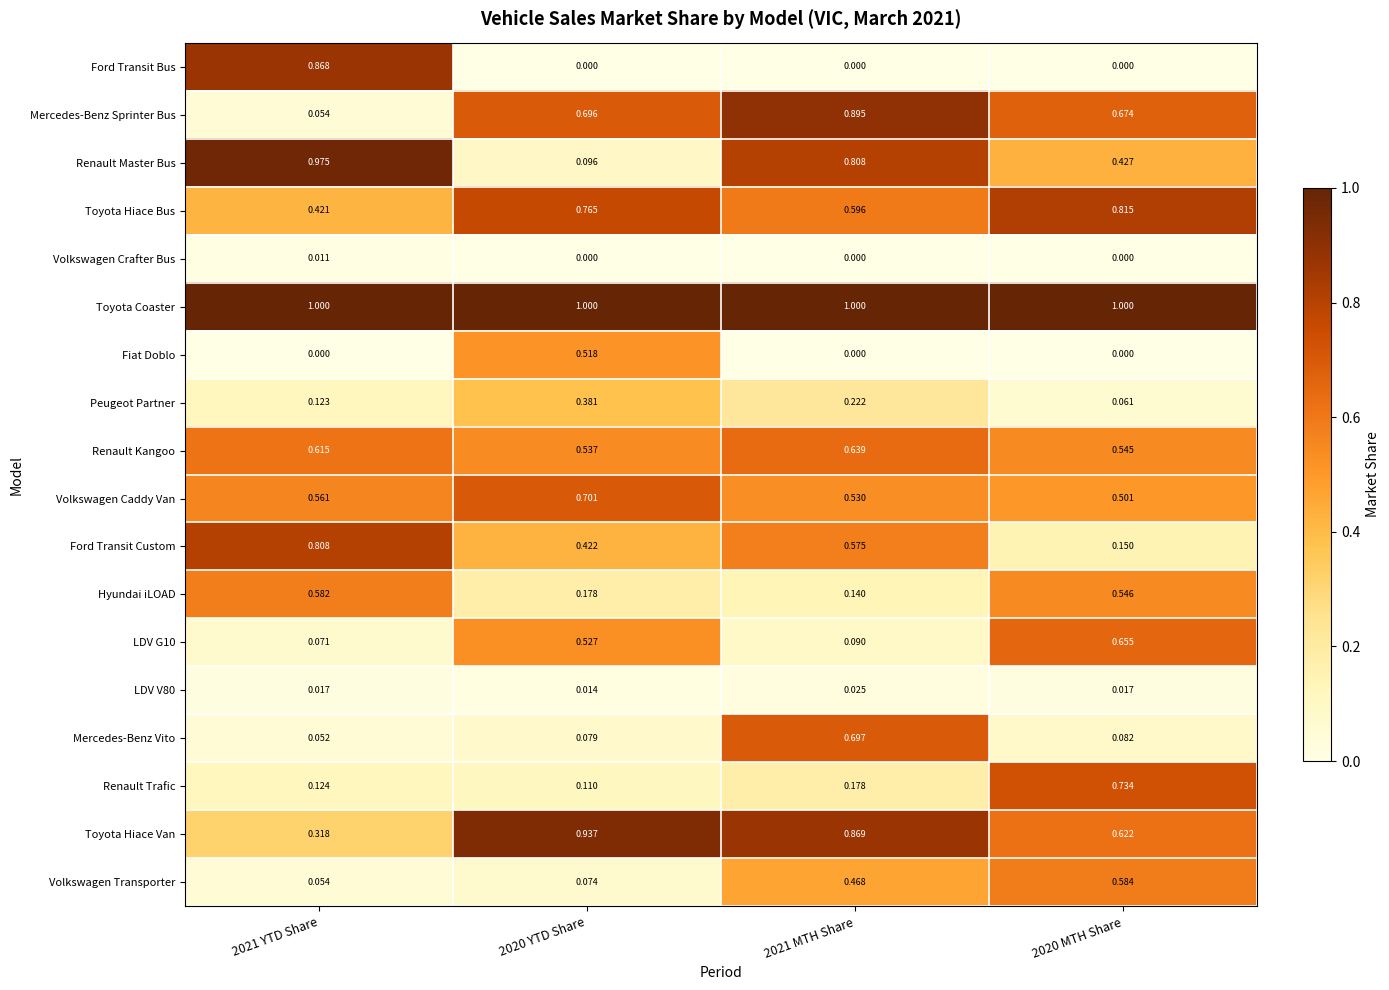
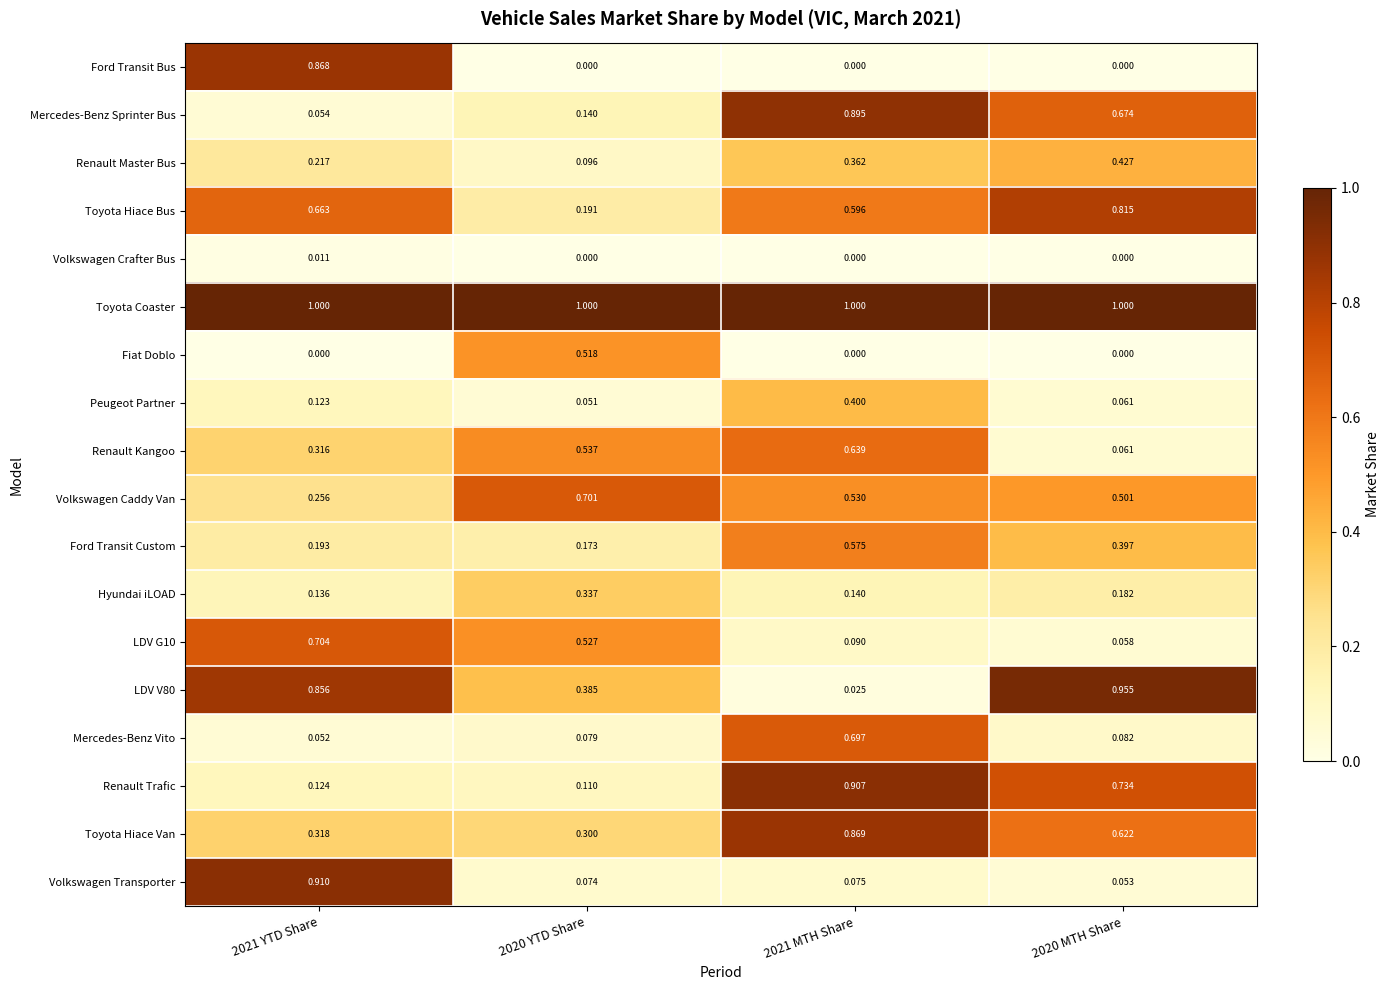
Mercedes-Benz Sprinter Bus, 2020 YTD Share: 0.696 -> 0.140
Renault Master Bus, 2021 YTD Share: 0.975 -> 0.217
Renault Master Bus, 2021 MTH Share: 0.808 -> 0.362
Toyota Hiace Bus, 2021 YTD Share: 0.421 -> 0.663
Toyota Hiace Bus, 2020 YTD Share: 0.765 -> 0.191
Peugeot Partner, 2020 YTD Share: 0.381 -> 0.051
Peugeot Partner, 2021 MTH Share: 0.222 -> 0.400
Renault Kangoo, 2021 YTD Share: 0.615 -> 0.316
Renault Kangoo, 2020 MTH Share: 0.545 -> 0.061
Volkswagen Caddy Van, 2021 YTD Share: 0.561 -> 0.256
Ford Transit Custom, 2021 YTD Share: 0.808 -> 0.193
Ford Transit Custom, 2020 YTD Share: 0.422 -> 0.173
Ford Transit Custom, 2020 MTH Share: 0.150 -> 0.397
Hyundai iLOAD, 2021 YTD Share: 0.582 -> 0.136
Hyundai iLOAD, 2020 YTD Share: 0.178 -> 0.337
Hyundai iLOAD, 2020 MTH Share: 0.546 -> 0.182
LDV G10, 2021 YTD Share: 0.071 -> 0.704
LDV G10, 2020 MTH Share: 0.655 -> 0.058
LDV V80, 2021 YTD Share: 0.017 -> 0.856
LDV V80, 2020 YTD Share: 0.014 -> 0.385
LDV V80, 2020 MTH Share: 0.017 -> 0.955
Renault Trafic, 2021 MTH Share: 0.178 -> 0.907
Toyota Hiace Van, 2020 YTD Share: 0.937 -> 0.300
Volkswagen Transporter, 2021 YTD Share: 0.054 -> 0.910
Volkswagen Transporter, 2021 MTH Share: 0.468 -> 0.075
Volkswagen Transporter, 2020 MTH Share: 0.584 -> 0.053
